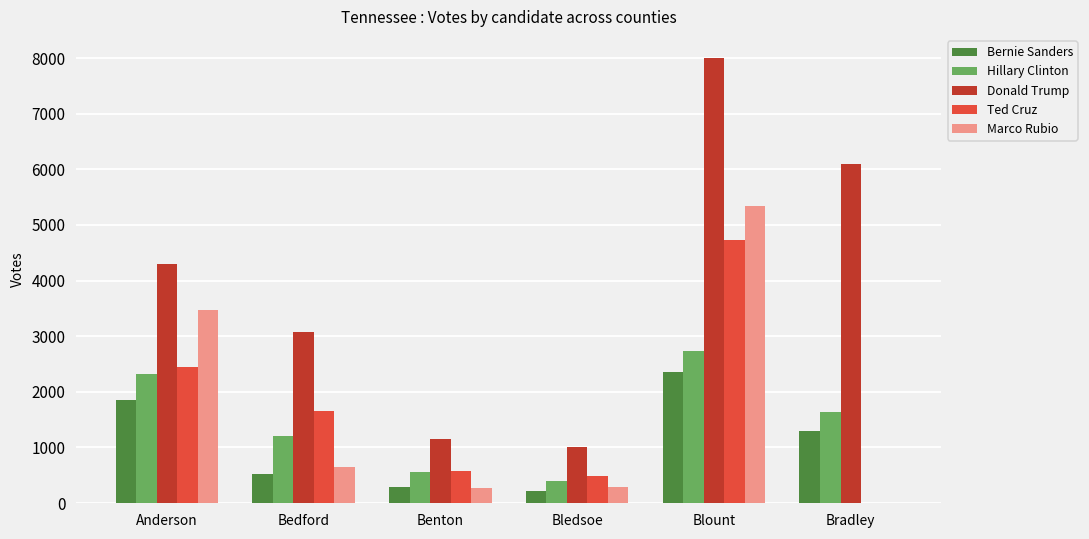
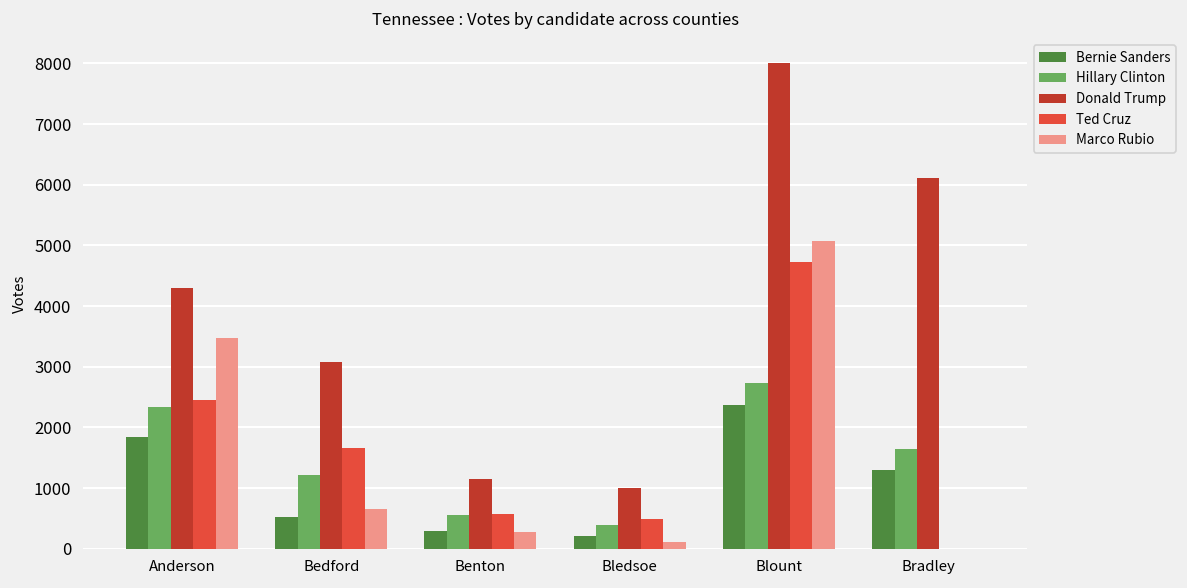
Marco Rubio, Bledsoe: 300 -> 100
Marco Rubio, Blount: 5300 -> 5100
